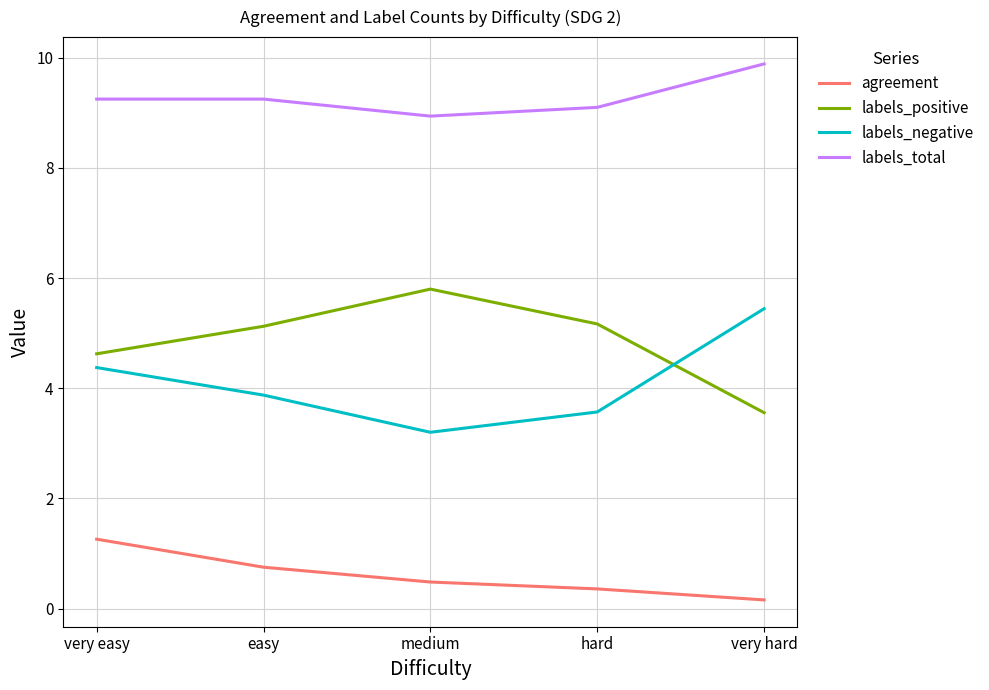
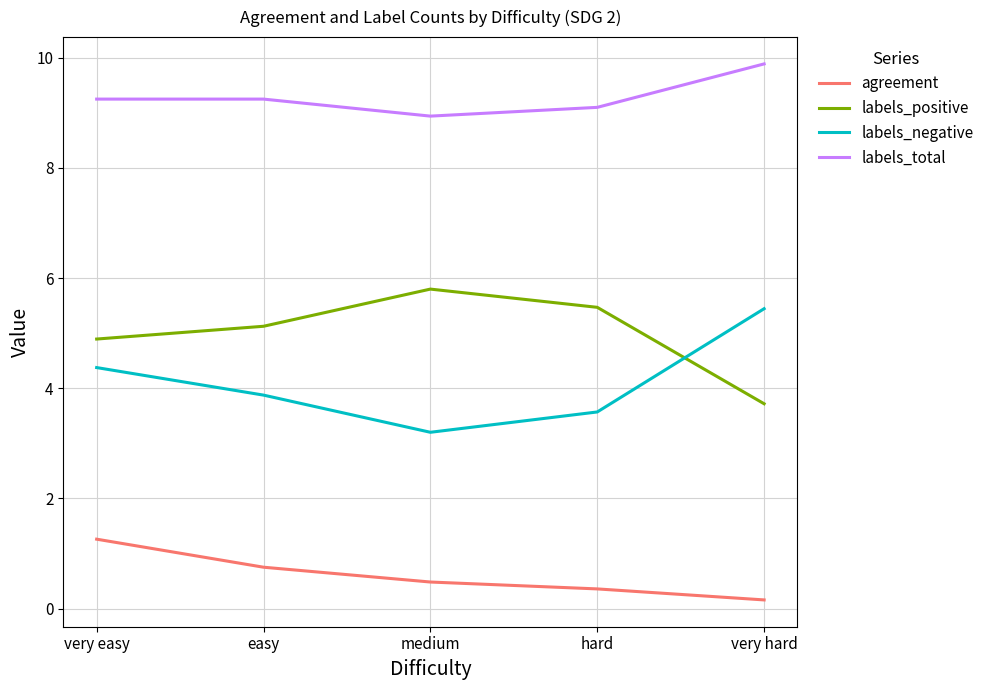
labels_positive, very easy: 4.6 -> 4.9
labels_positive, hard: 5.2 -> 5.5
labels_positive, very hard: 3.6 -> 3.7
